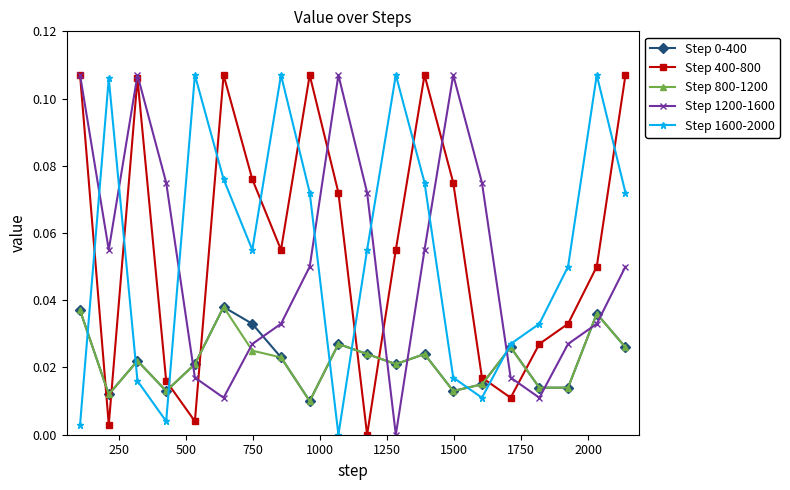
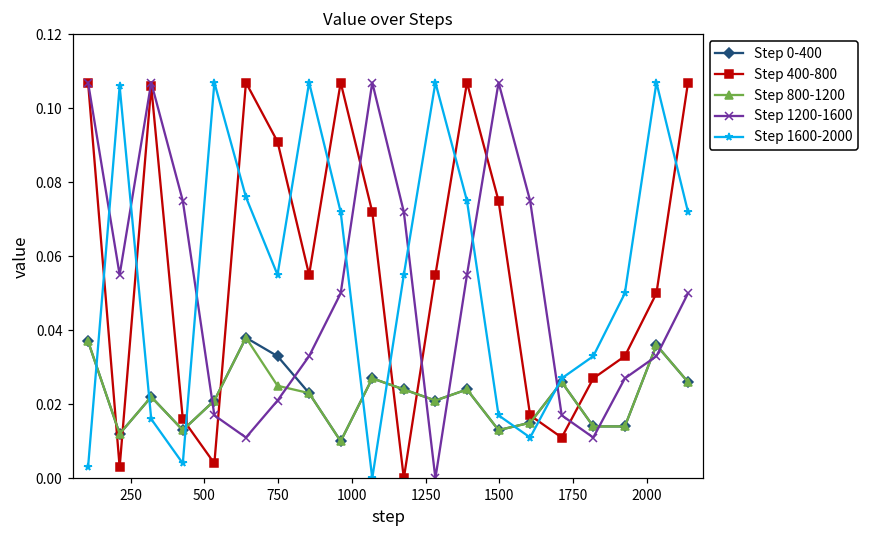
Step 400-800, 750: 0.076 -> 0.091
Step 1200-1600, 750: 0.027 -> 0.021
